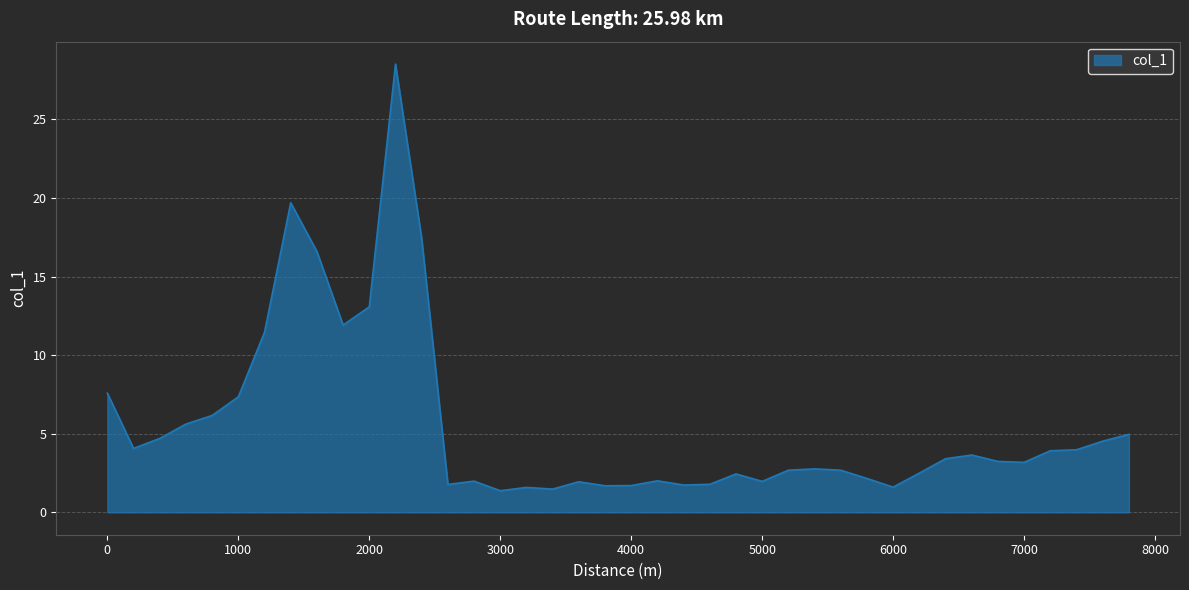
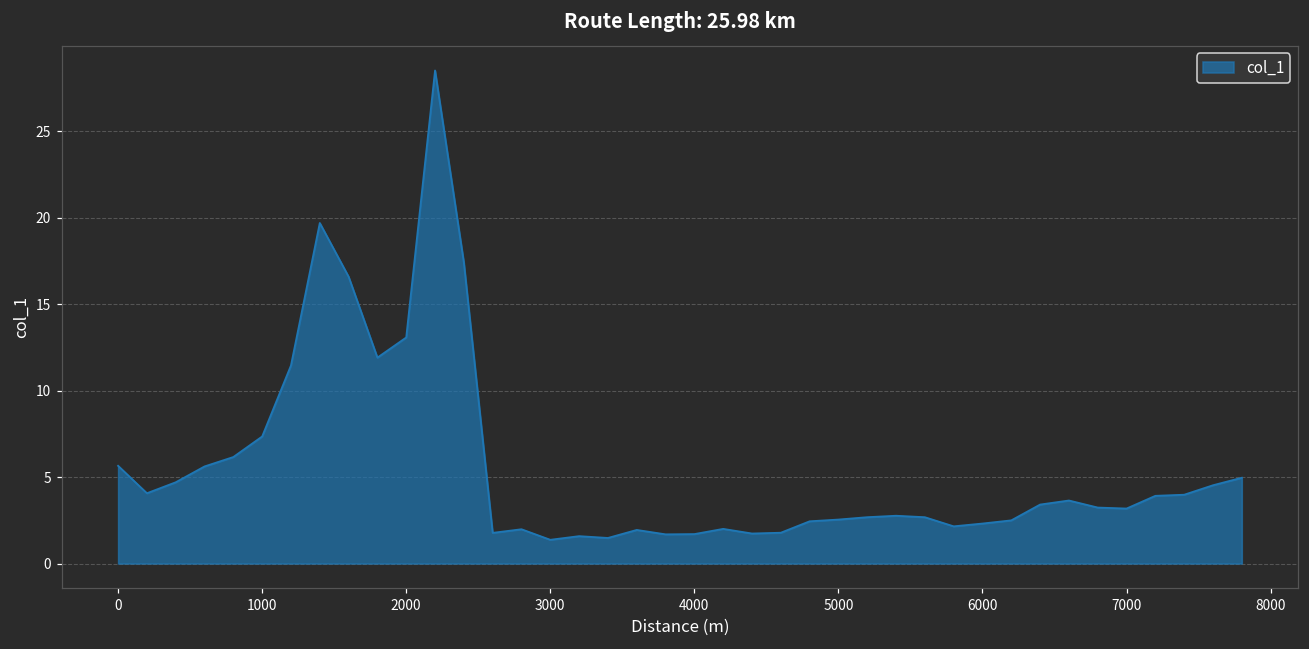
0: 7.6 -> 5.7
5000: 2.0 -> 2.5
6000: 1.6 -> 2.3
